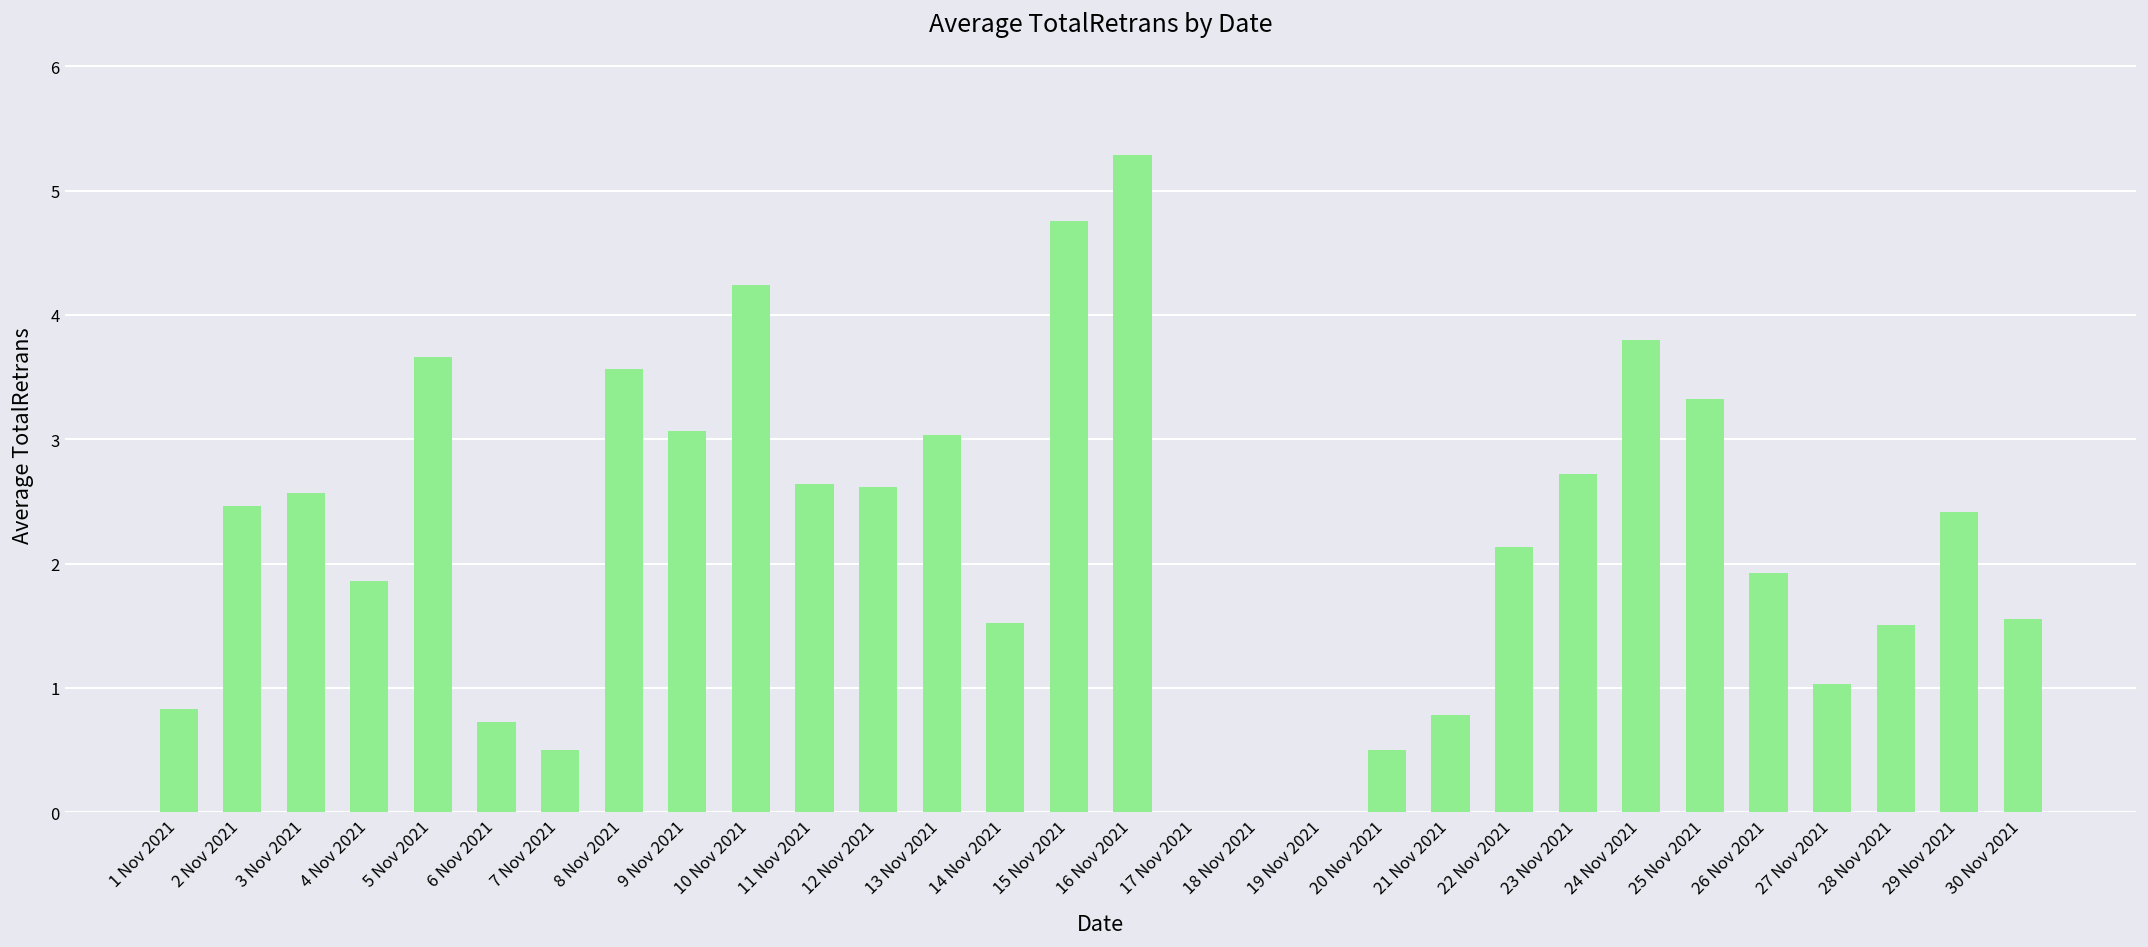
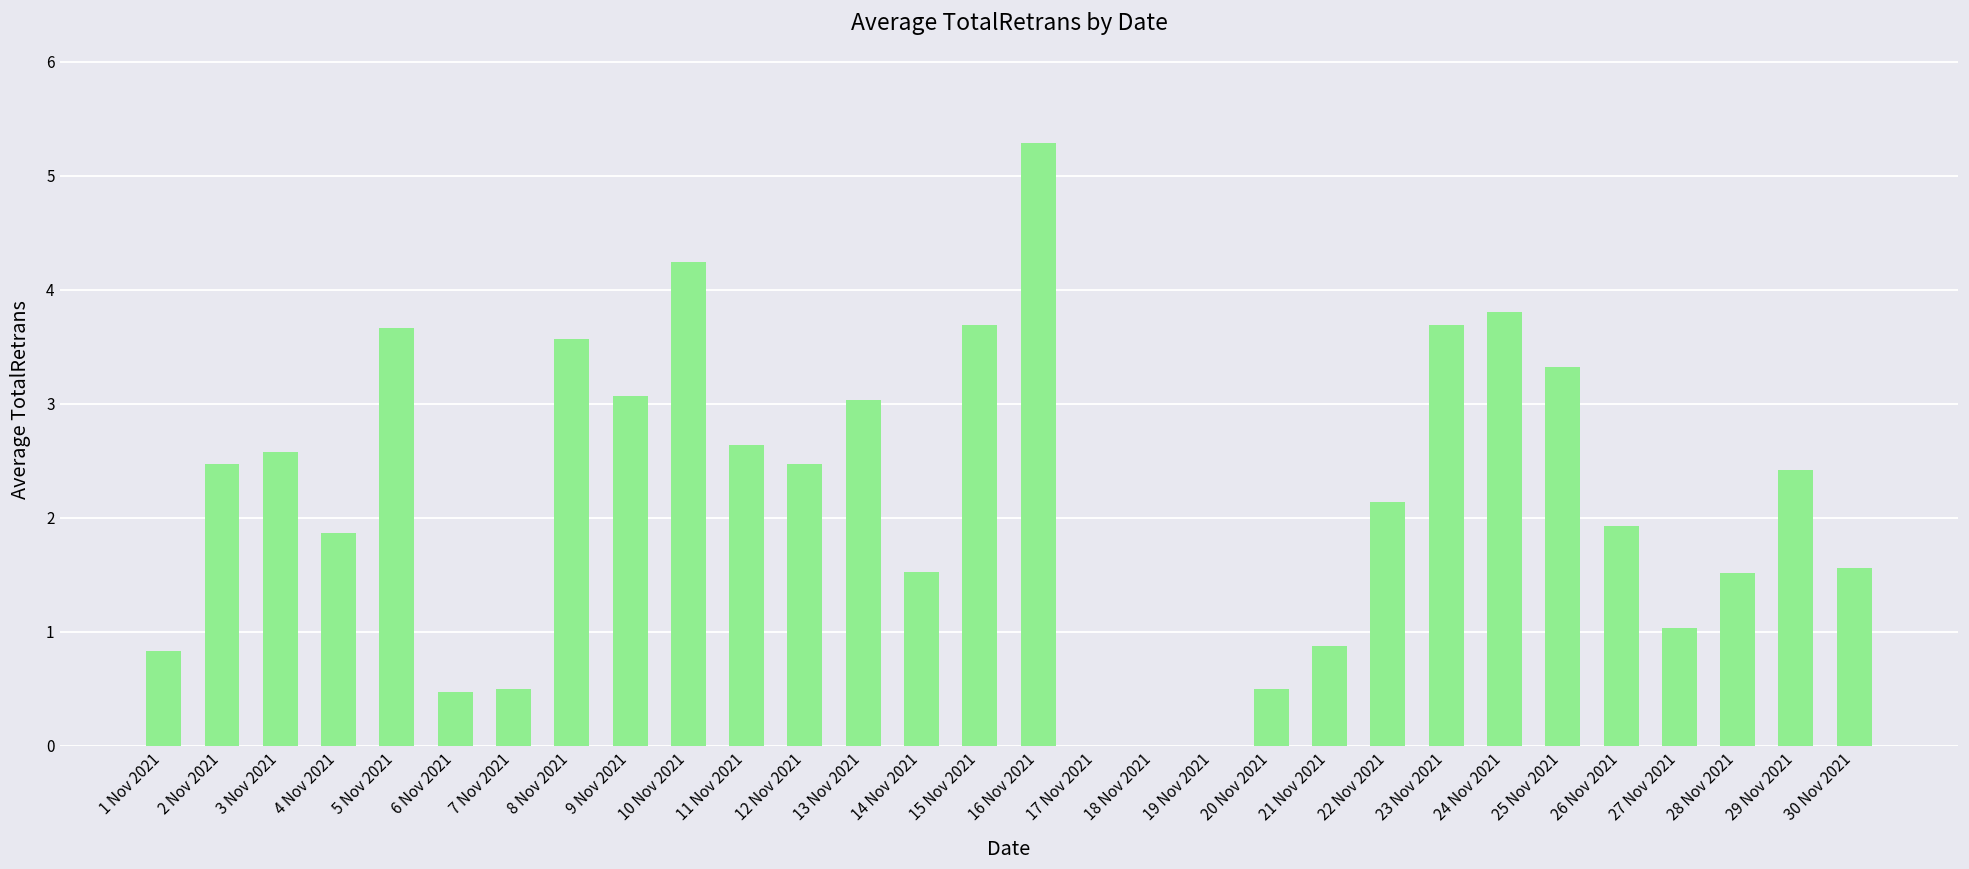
6 Nov 2021: 0.73 -> 0.47
12 Nov 2021: 2.62 -> 2.47
15 Nov 2021: 4.76 -> 3.69
21 Nov 2021: 0.78 -> 0.88
23 Nov 2021: 2.72 -> 3.69
